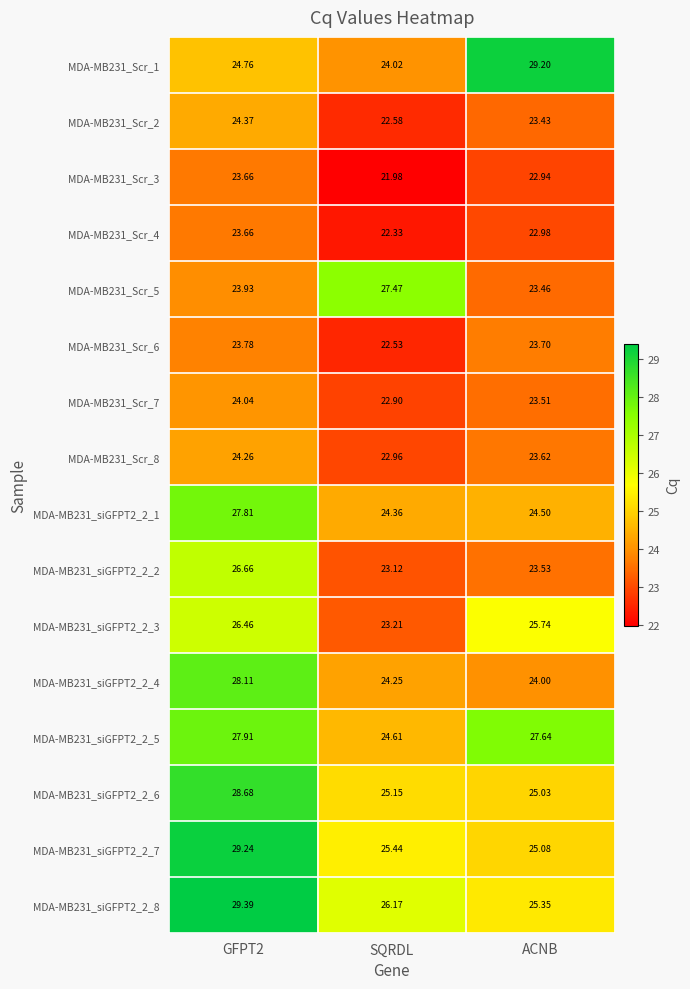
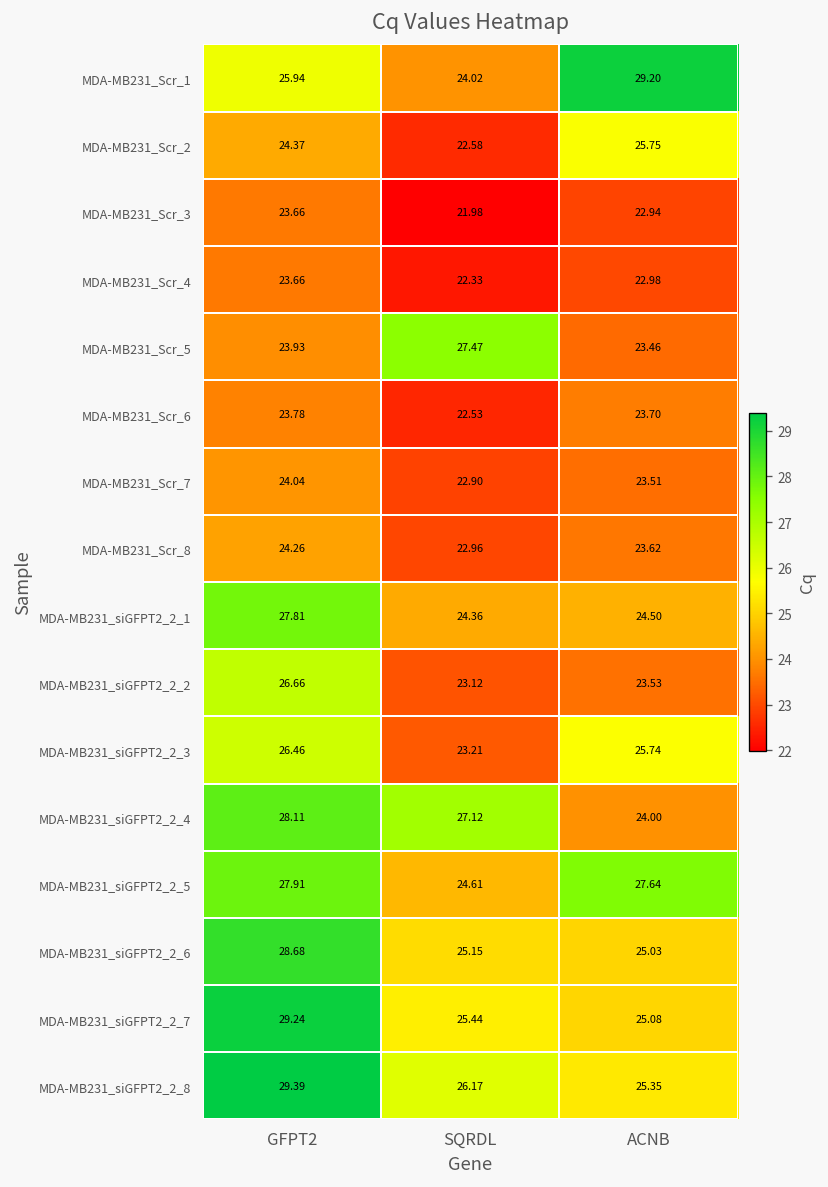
MDA-MB231_Scr_1, GFPT2: 24.76 -> 25.94
MDA-MB231_Scr_2, ACNB: 23.43 -> 25.75
MDA-MB231_siGFPT2_2_4, SQRDL: 24.25 -> 27.12
